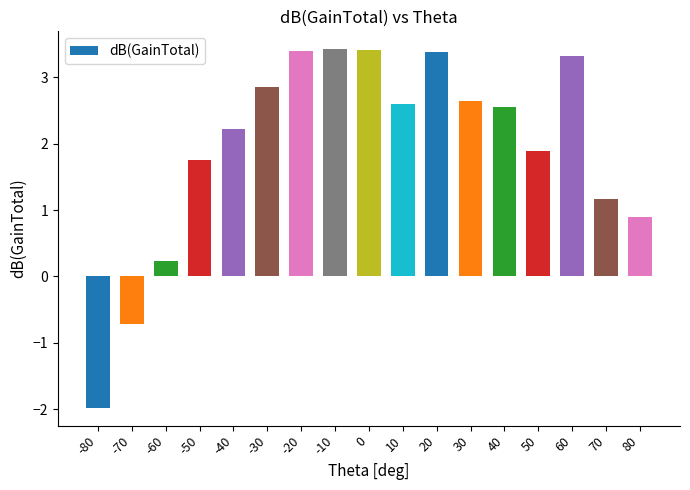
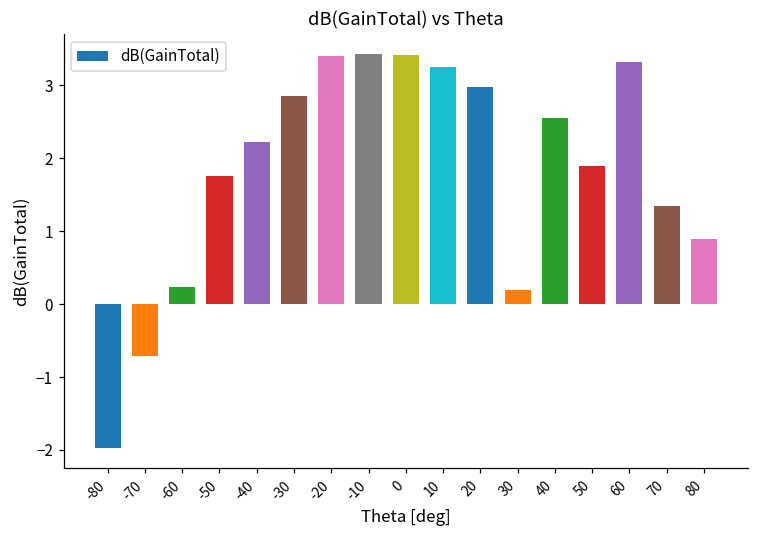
10: 2.6 -> 3.2
20: 3.4 -> 3.0
30: 2.6 -> 0.2
70: 1.2 -> 1.3
